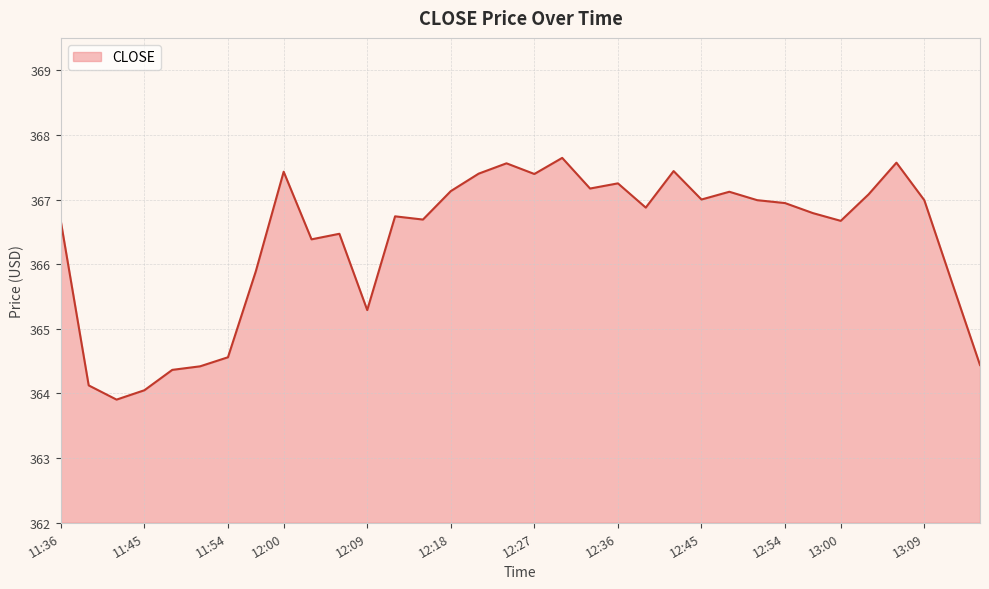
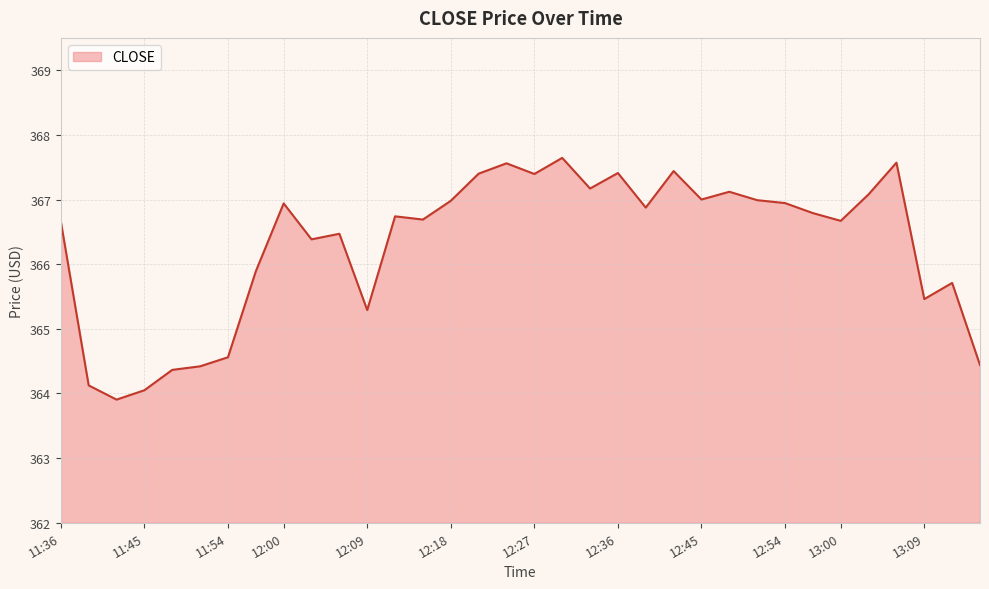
12:00: 367.4 -> 366.9
12:18: 367.1 -> 367.0
12:36: 367.3 -> 367.4
13:09: 367.0 -> 365.5
